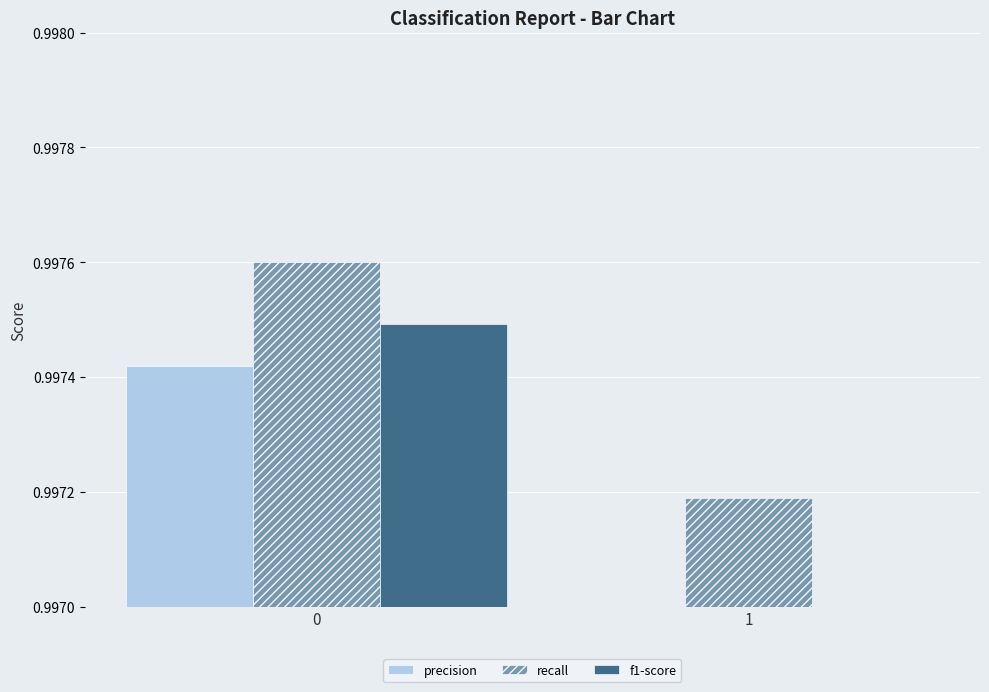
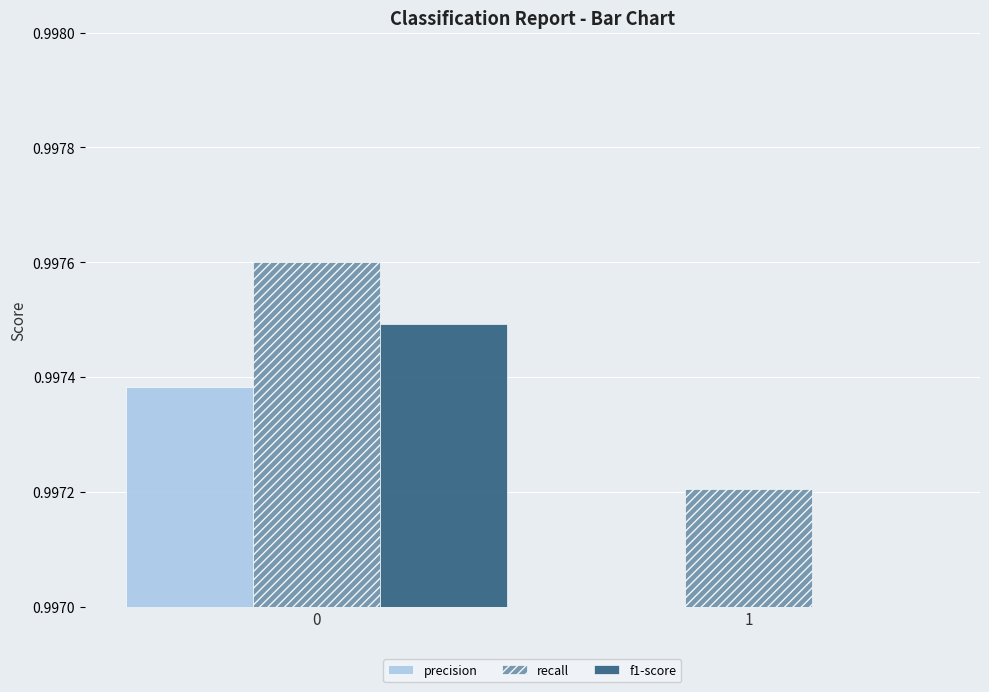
precision, 0: 0.99742 -> 0.99738
recall, 1: 0.99719 -> 0.99721
